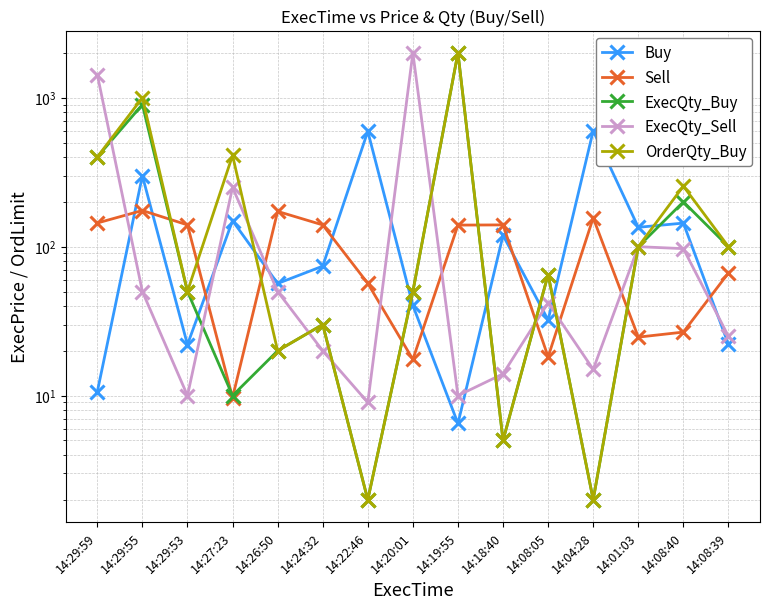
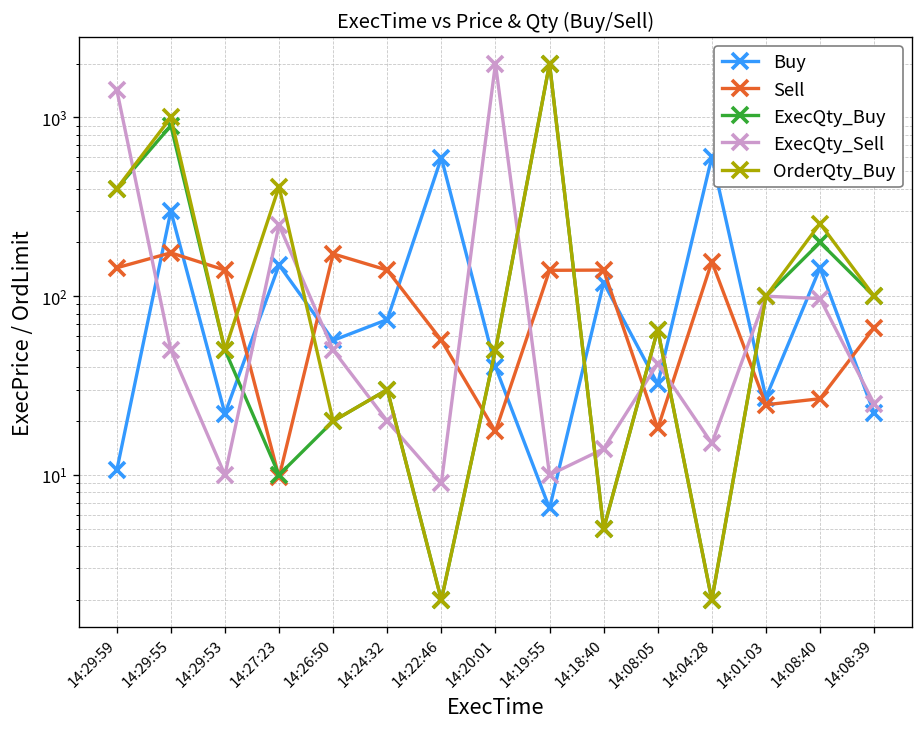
Buy, 14:01:03: 130 -> 27
